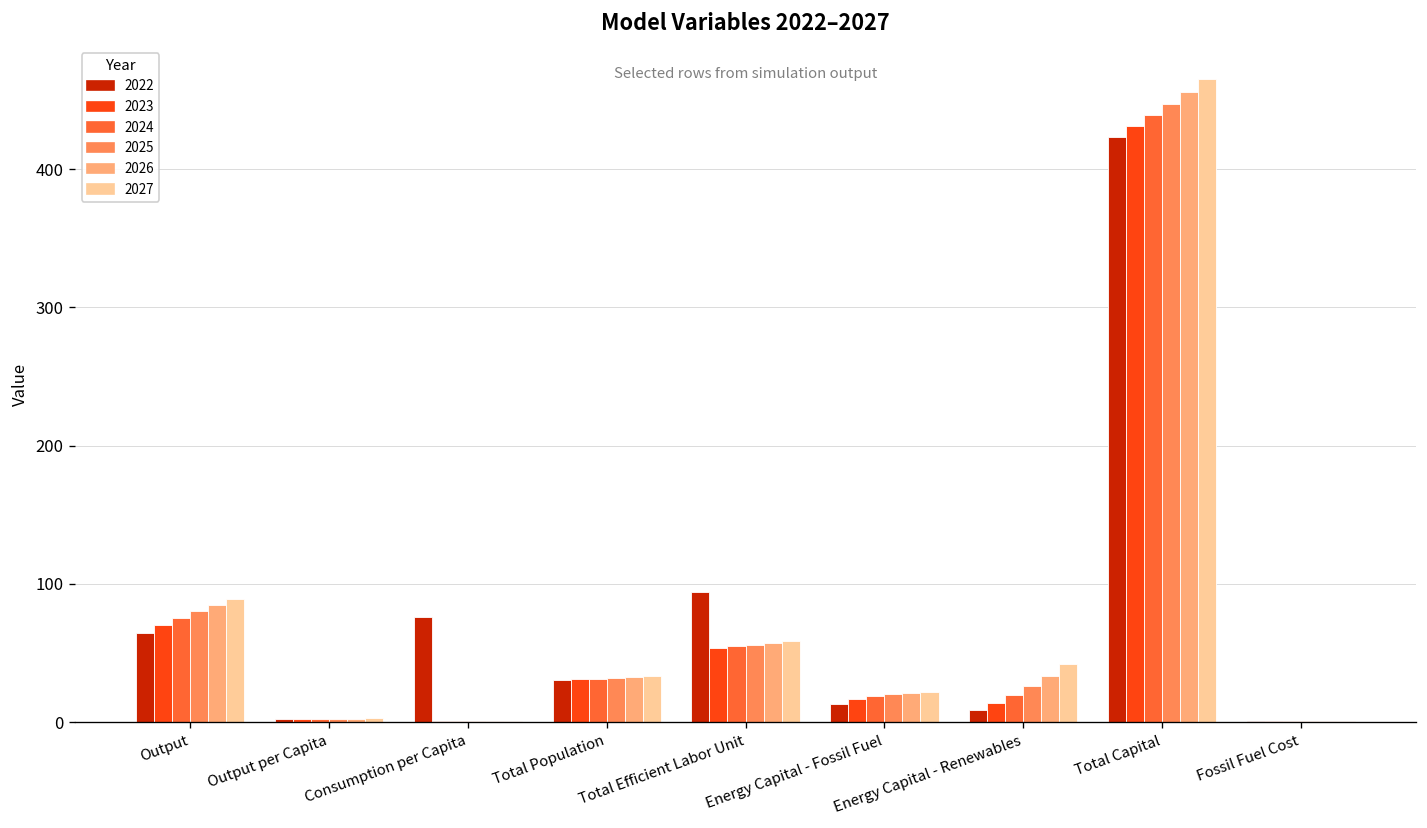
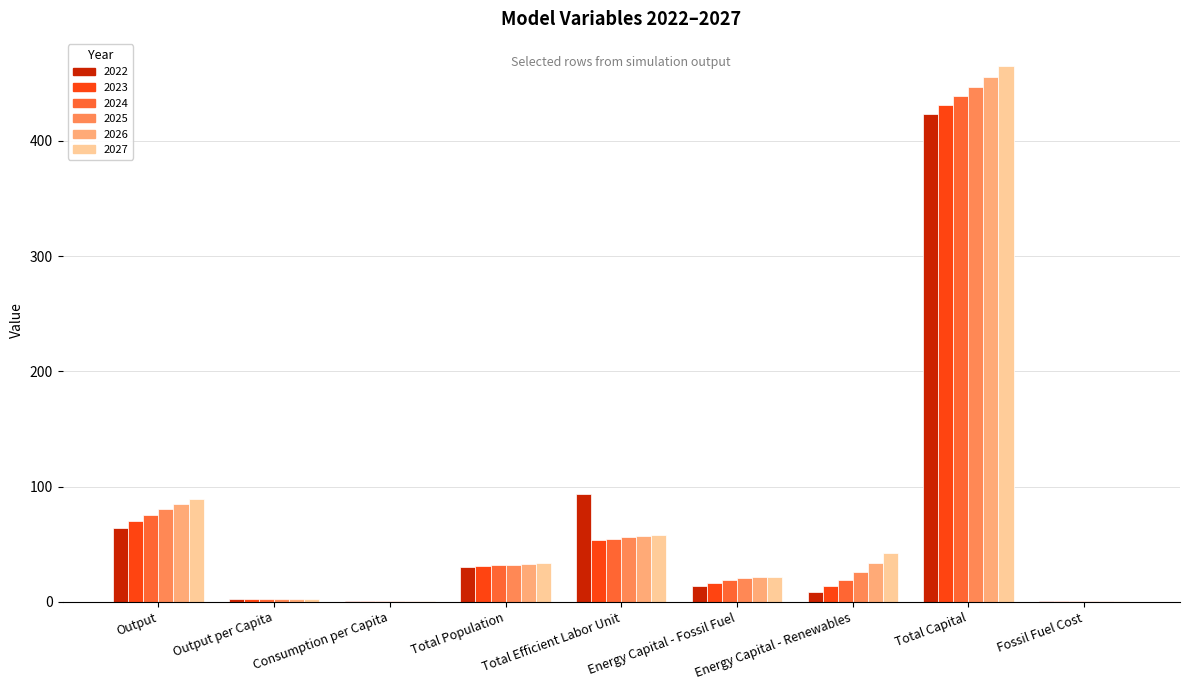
2022, Consumption per Capita: 76 -> 1
